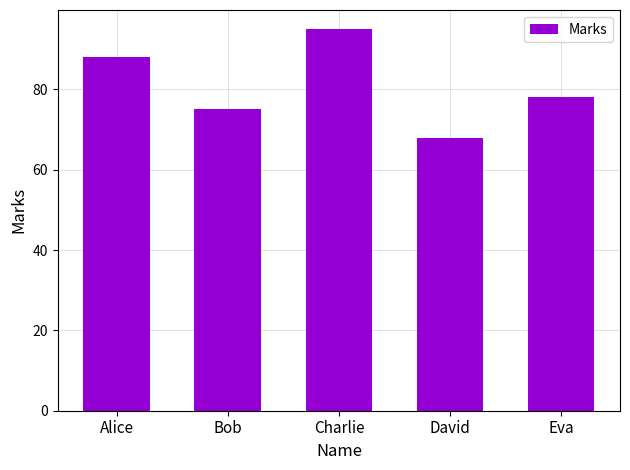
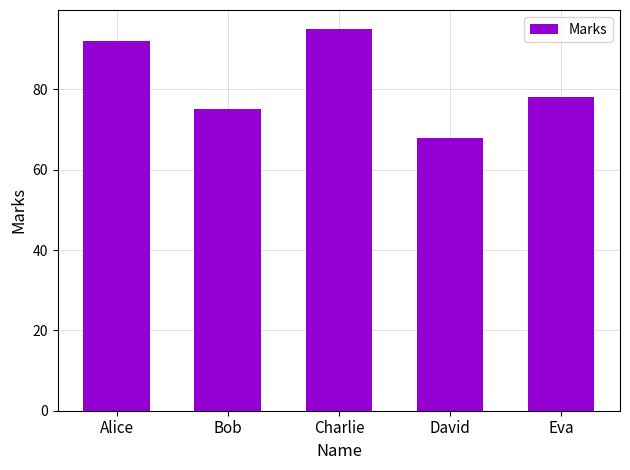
Alice: 88 -> 92
